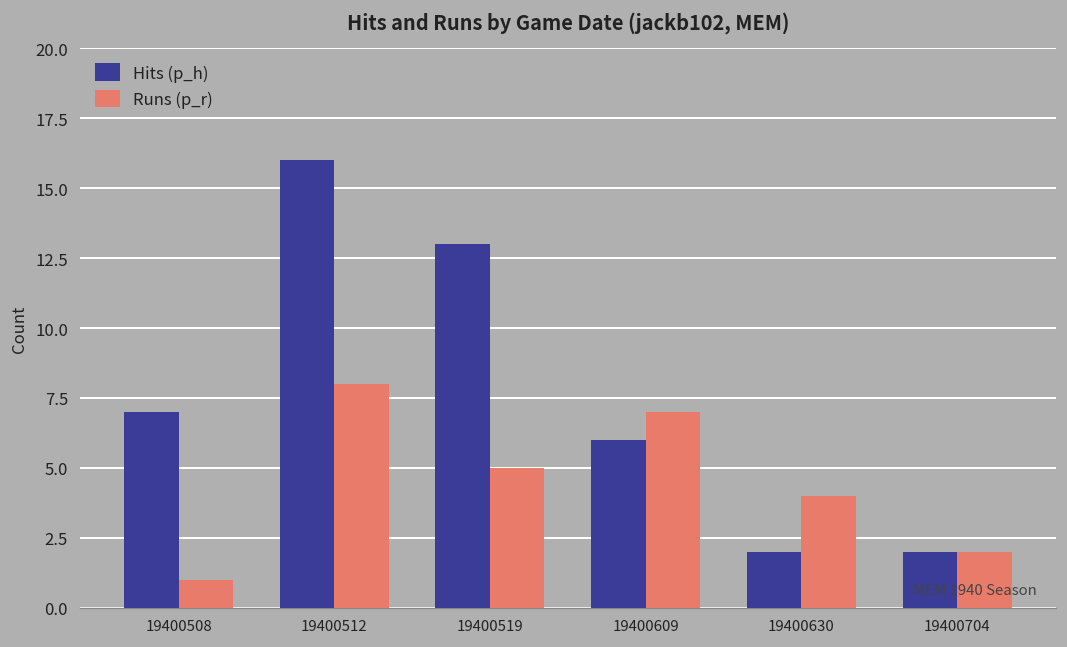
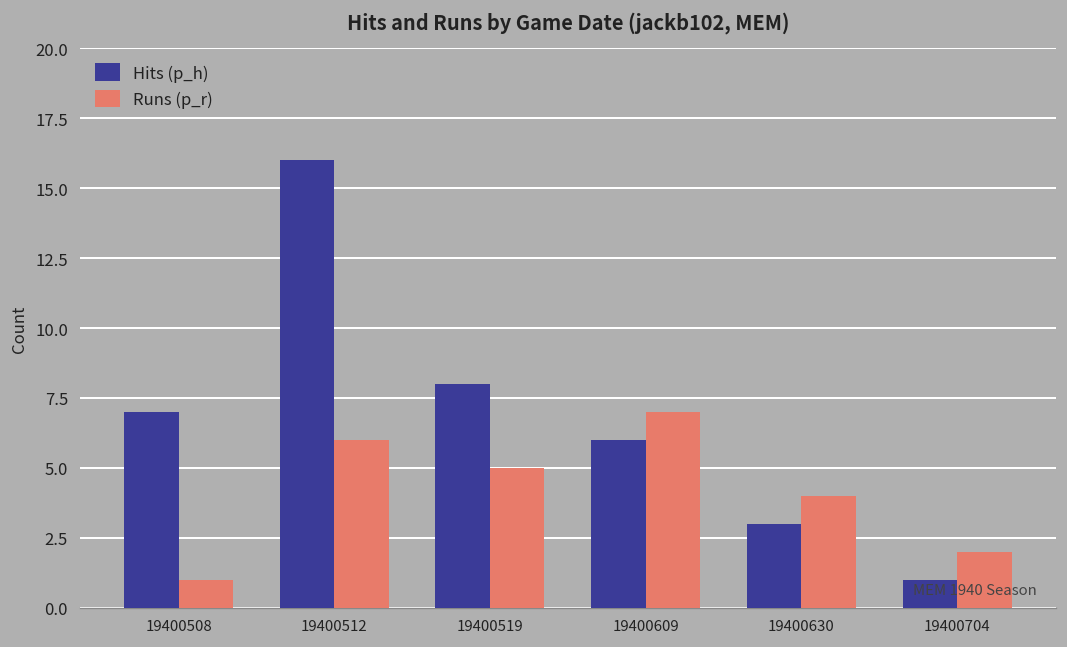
Runs (p_r), 19400512: 8 -> 6
Hits (p_h), 19400519: 13 -> 8
Hits (p_h), 19400630: 2 -> 3
Hits (p_h), 19400704: 2 -> 1
